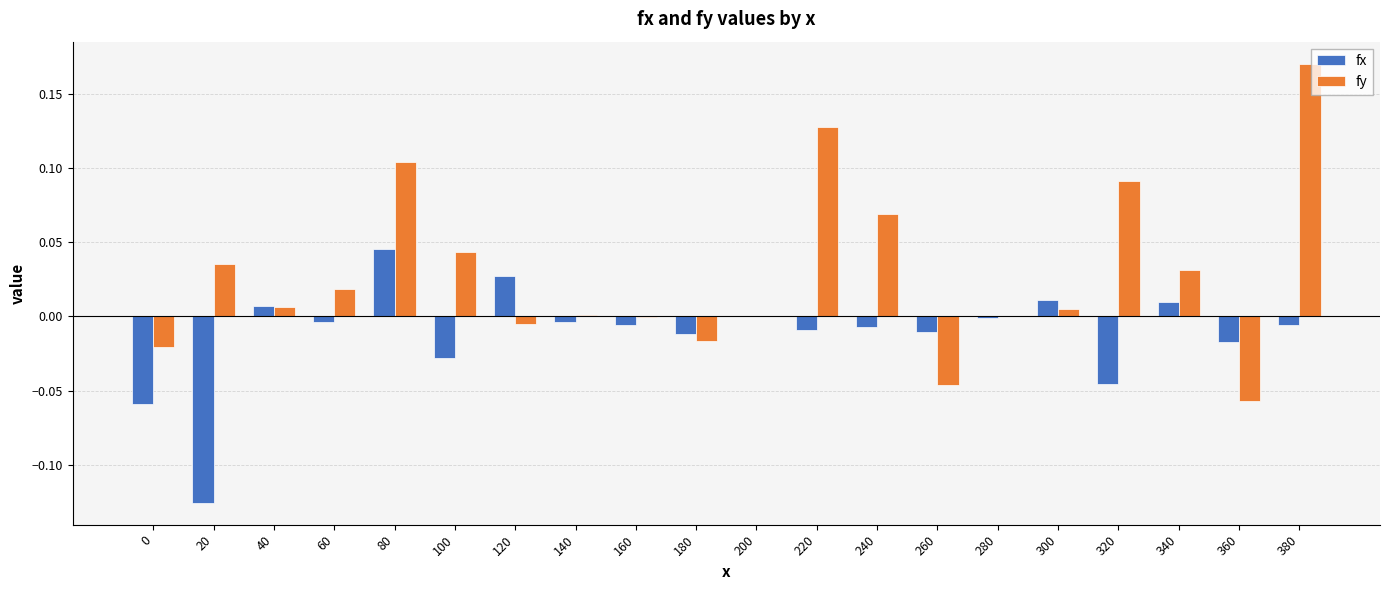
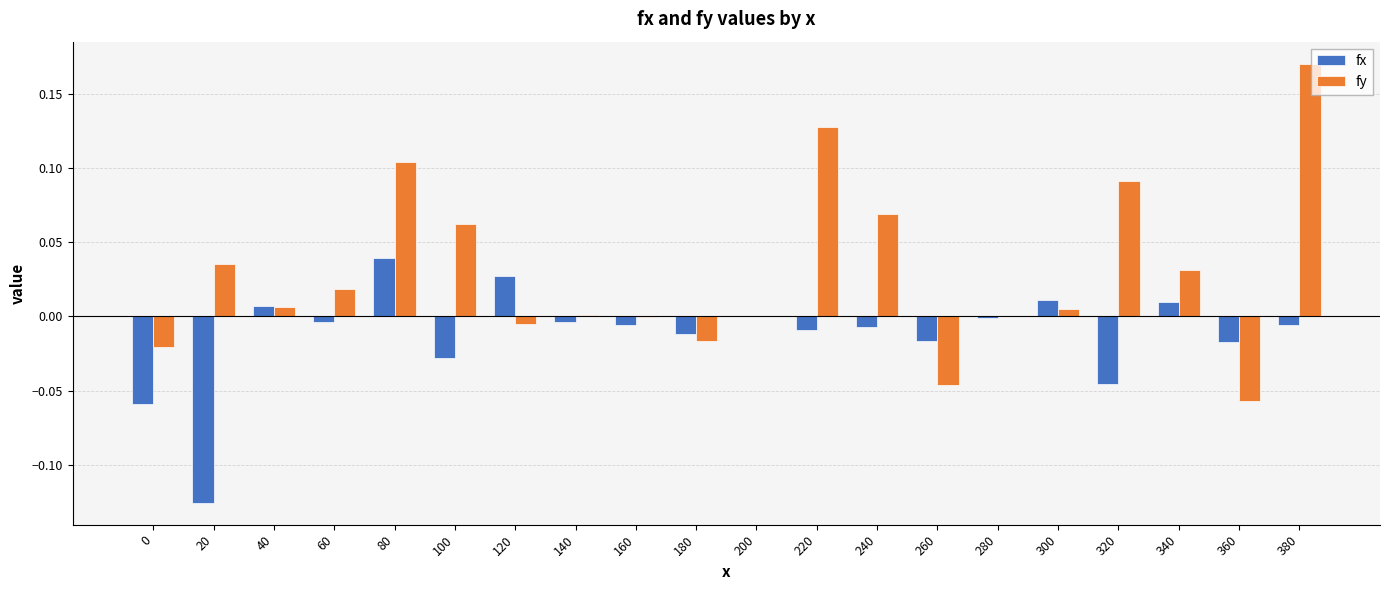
fx, 80: 0.045 -> 0.039
fy, 100: 0.044 -> 0.062
fx, 260: -0.011 -> -0.016
